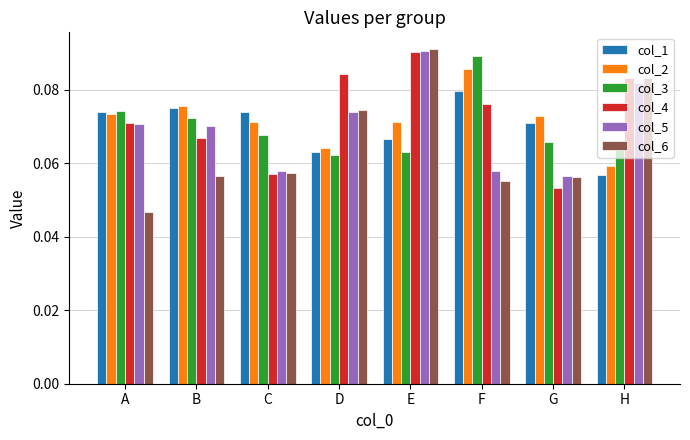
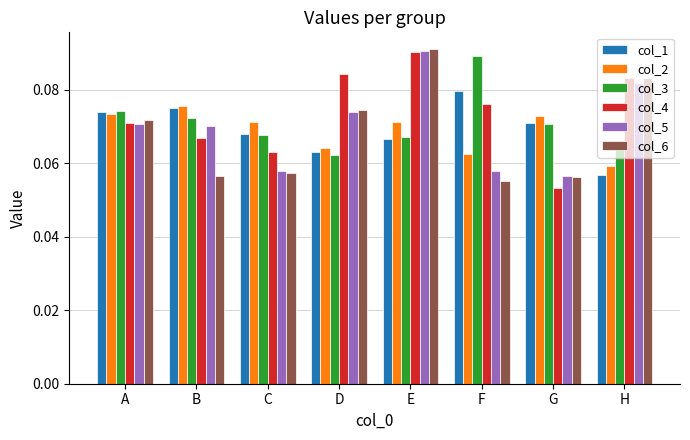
col_6, A: 0.047 -> 0.072
col_1, C: 0.074 -> 0.068
col_4, C: 0.057 -> 0.063
col_3, E: 0.063 -> 0.067
col_2, F: 0.086 -> 0.062
col_3, G: 0.066 -> 0.071
